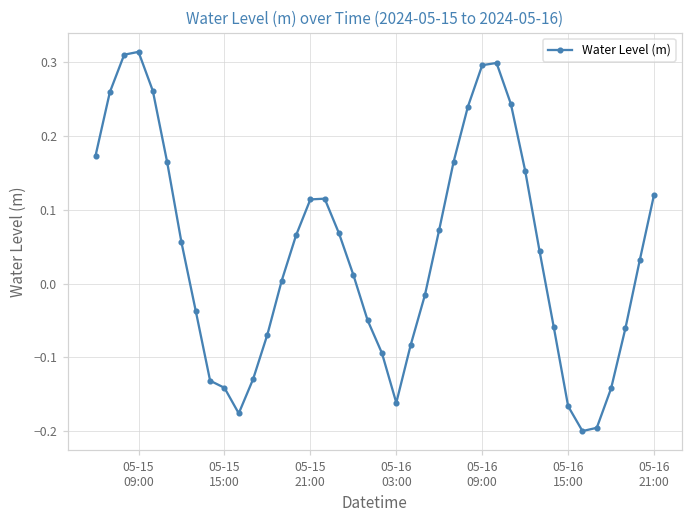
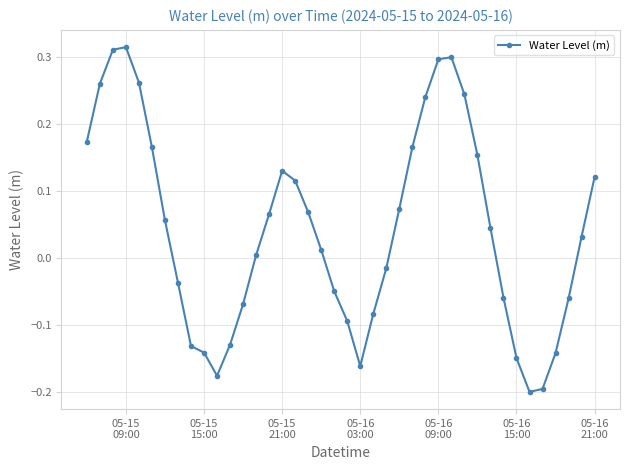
05-15 21:00: 0.11 -> 0.13
05-16 15:00: -0.17 -> -0.15
